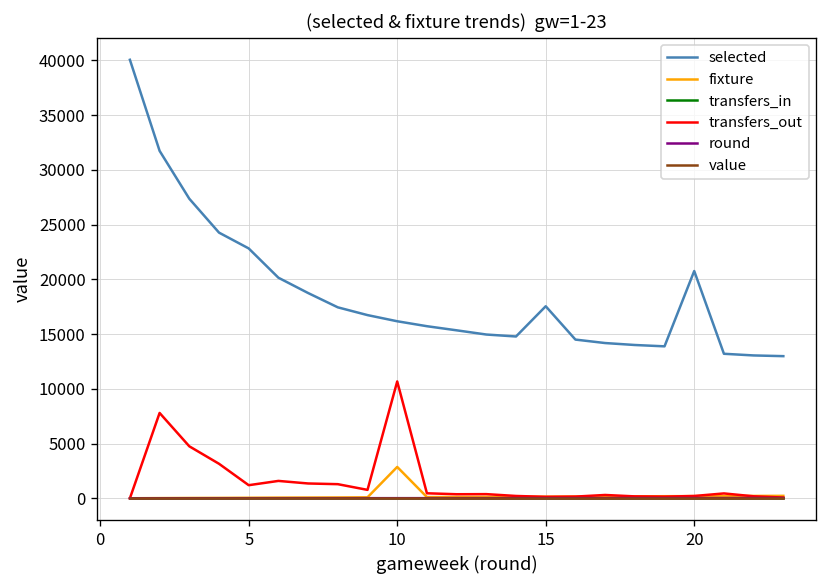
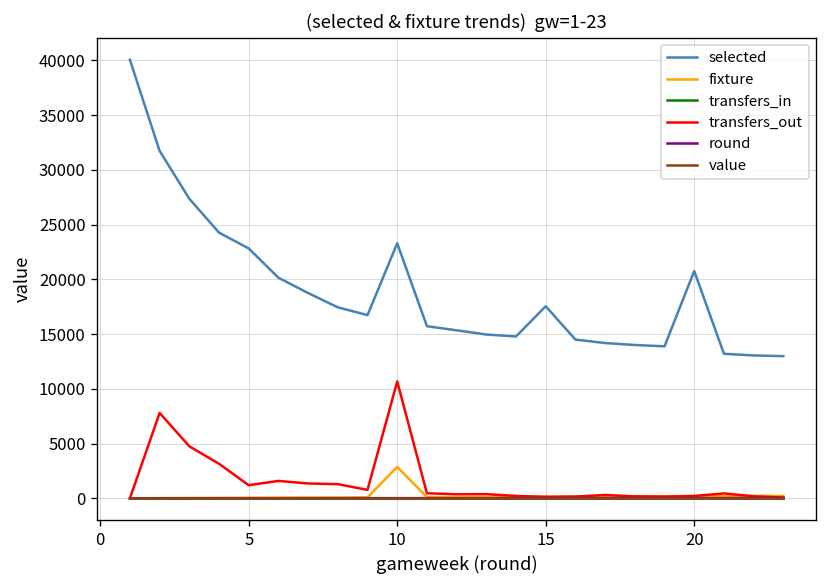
selected, 10: 16000 -> 23000
